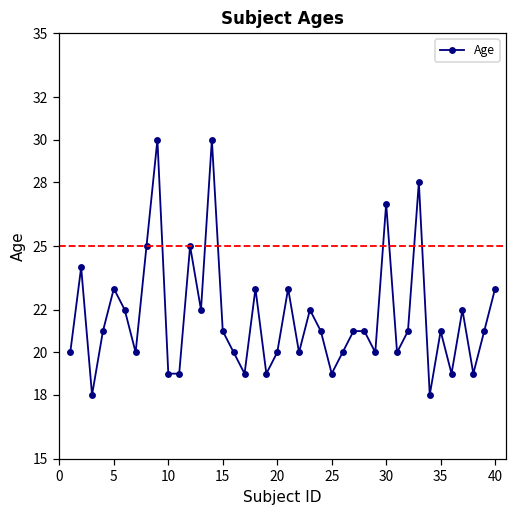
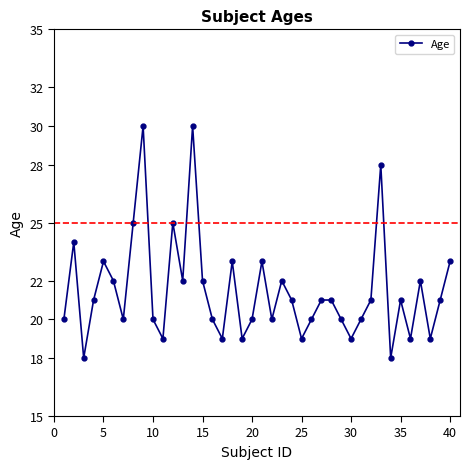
10: 19 -> 20
15: 21 -> 22
30: 27 -> 19
